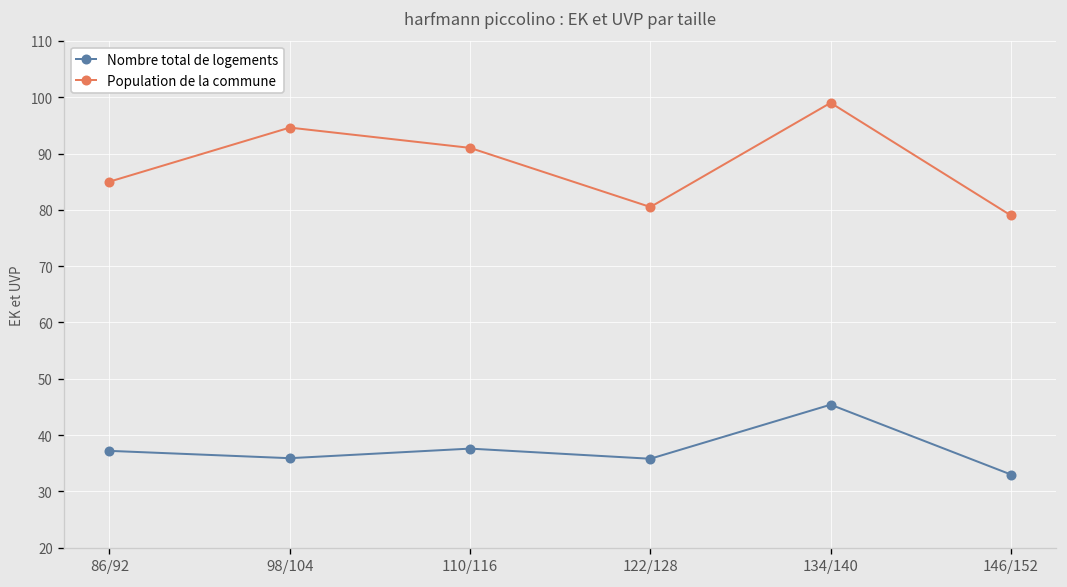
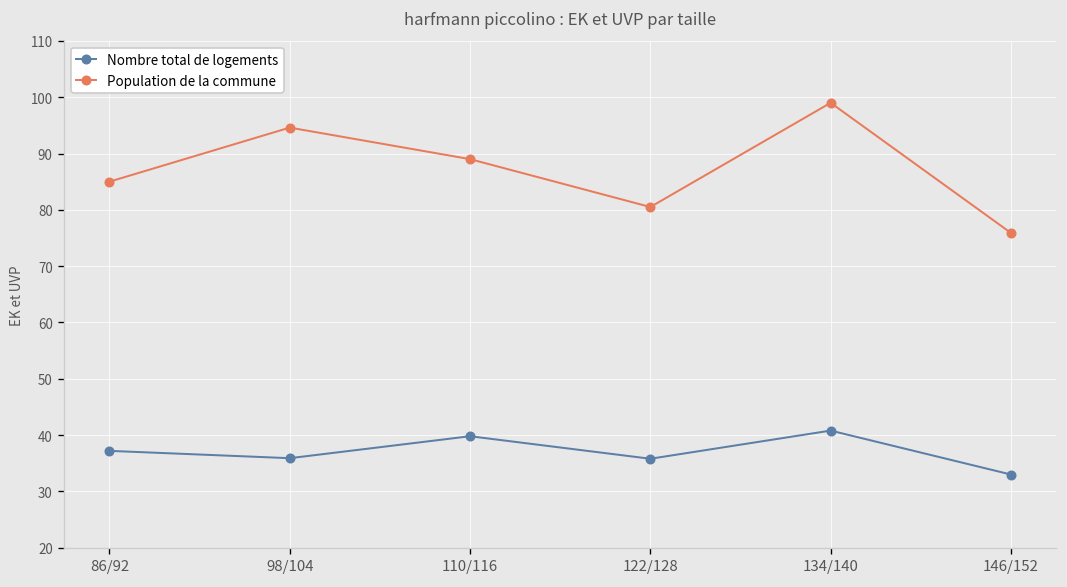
Nombre total de logements, 110/116: 38 -> 40
Population de la commune, 110/116: 91 -> 89
Nombre total de logements, 134/140: 45 -> 41
Population de la commune, 146/152: 79 -> 76
